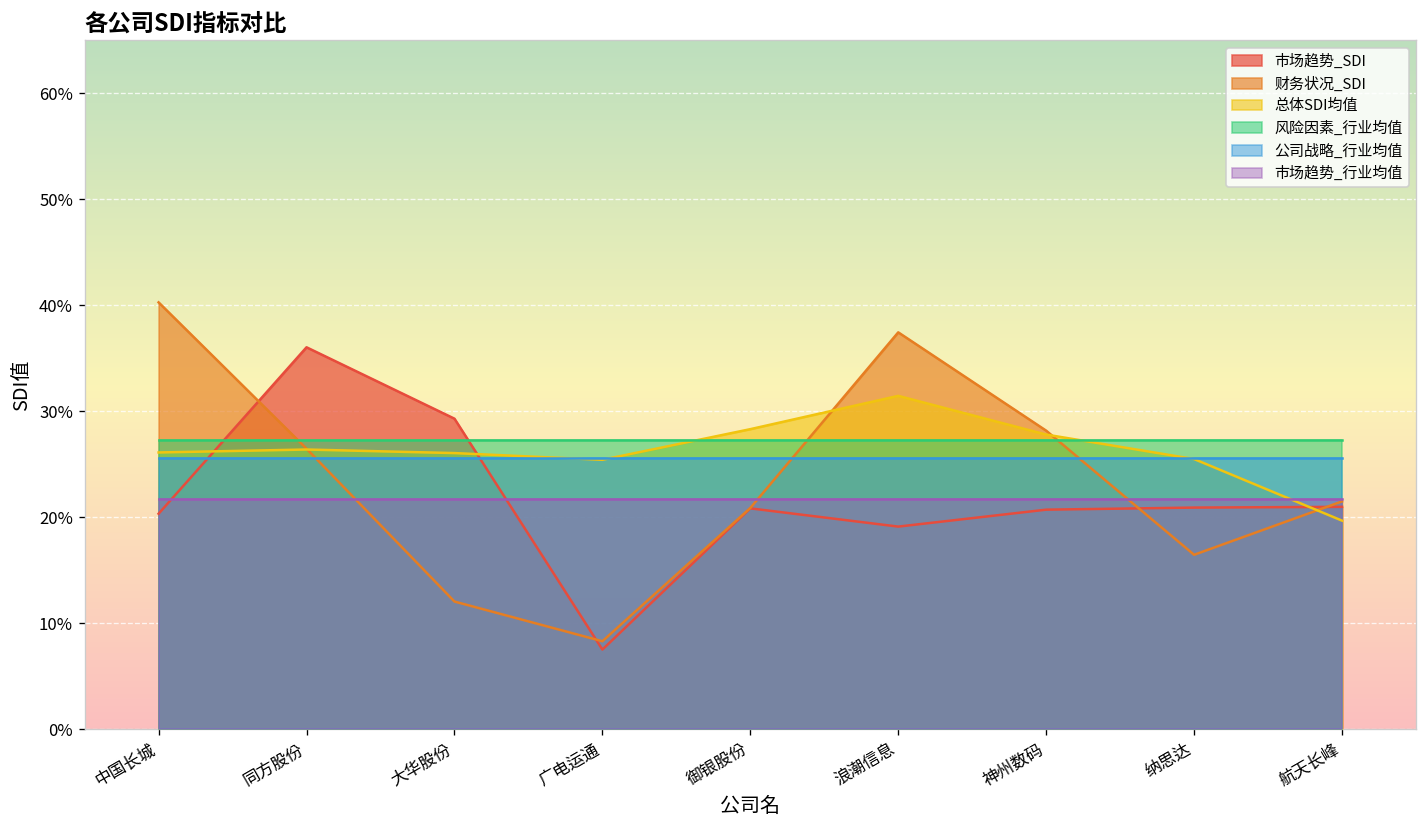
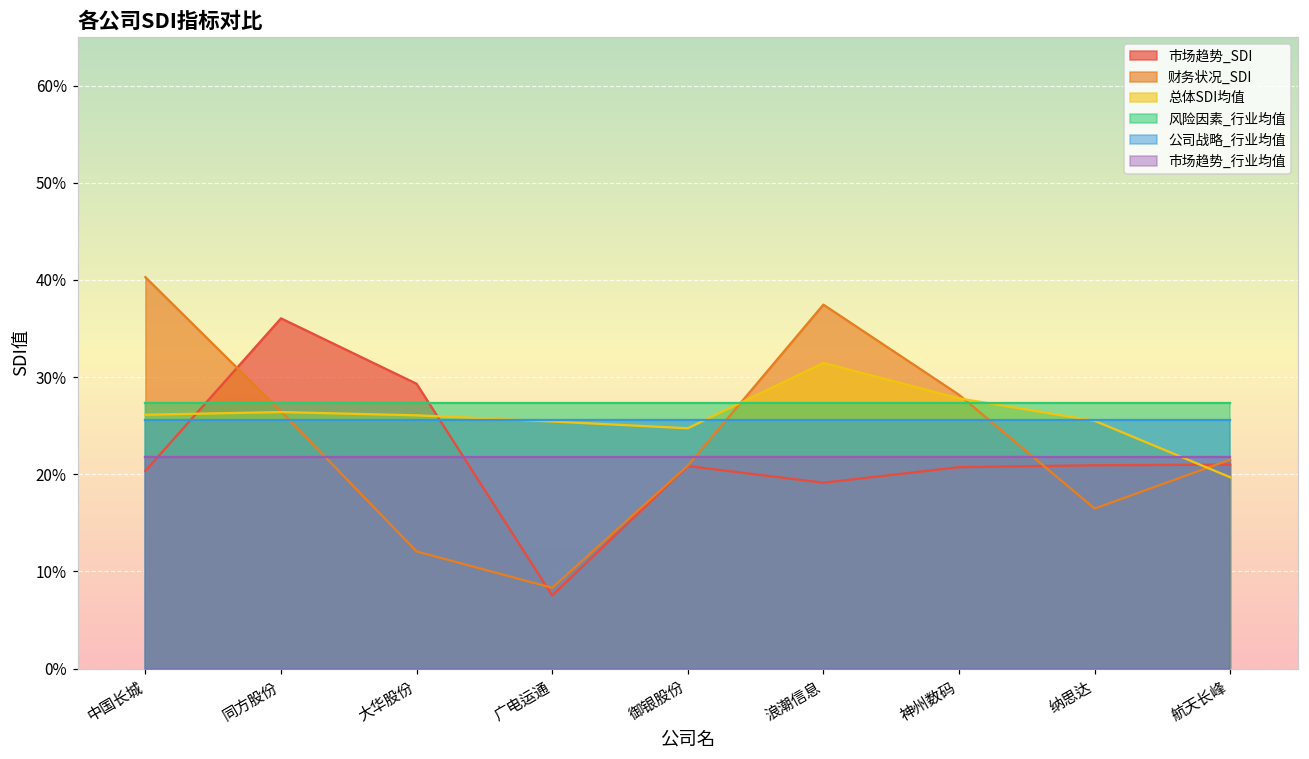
总体SDI均值, 御银股份: 28% -> 25%
